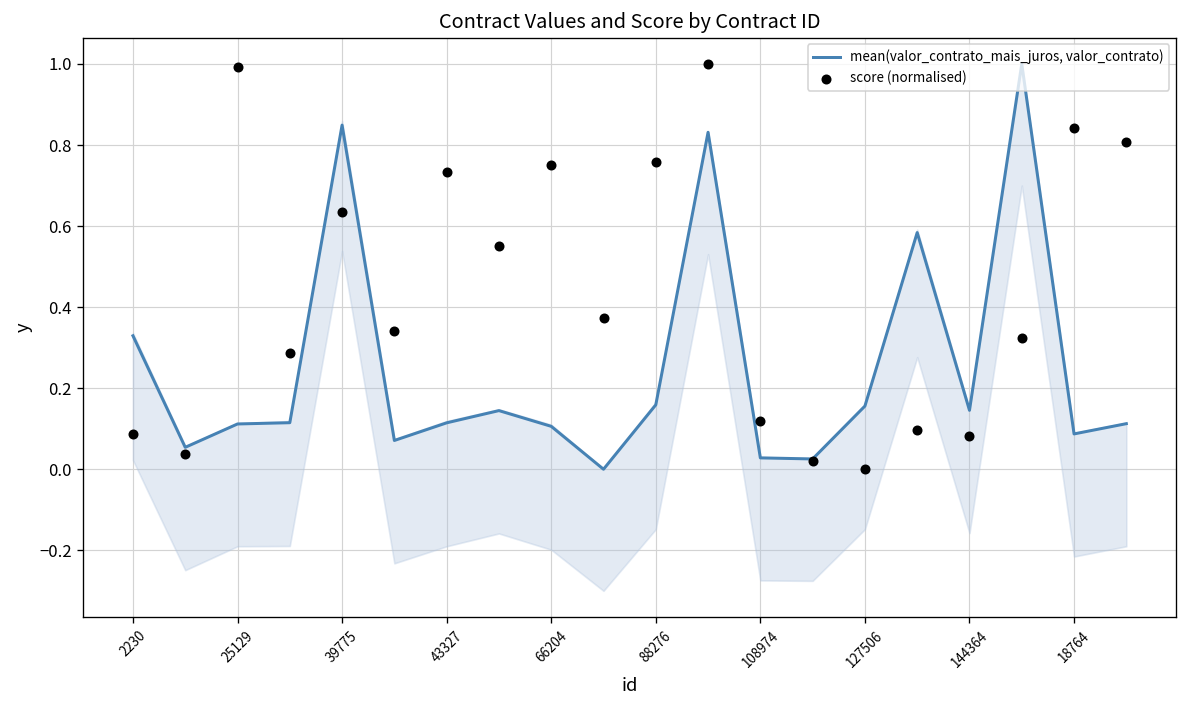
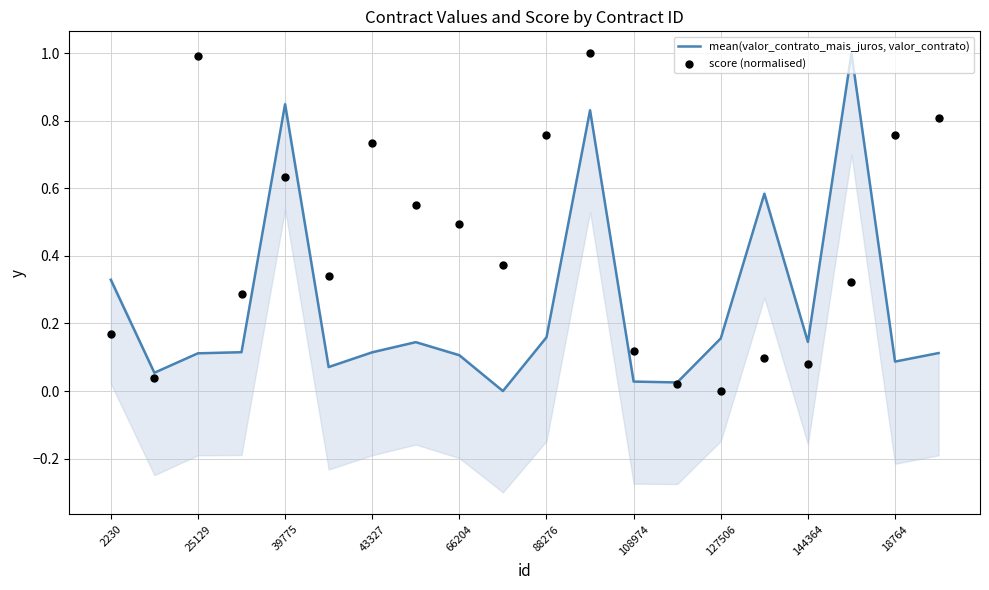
score (normalised), 2230: 0.09 -> 0.17
score (normalised), 66204: 0.75 -> 0.49
score (normalised), 18764: 0.84 -> 0.76
